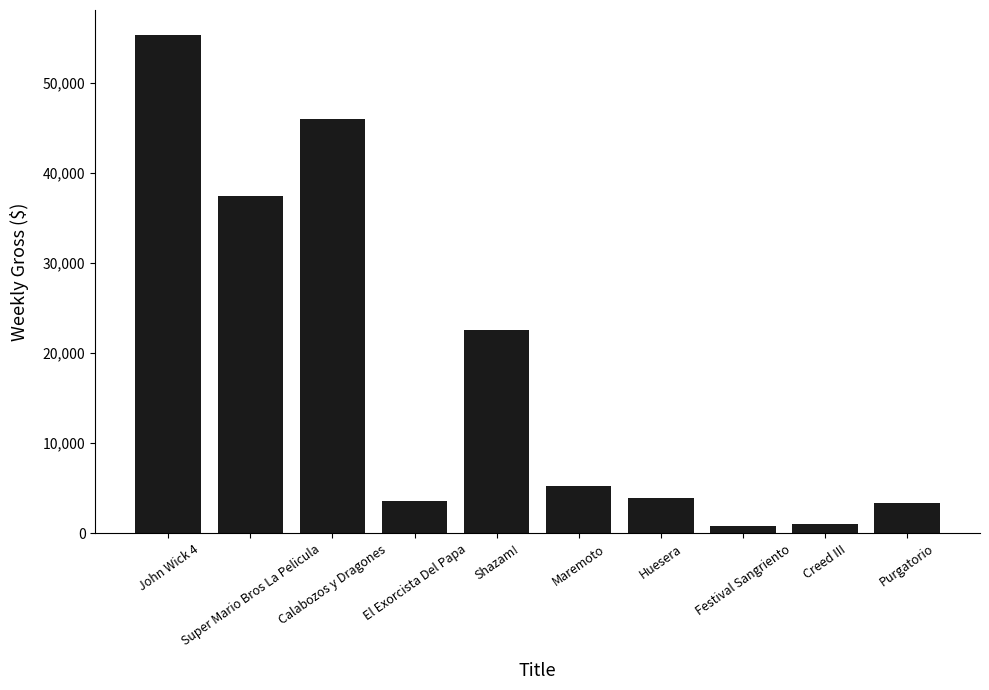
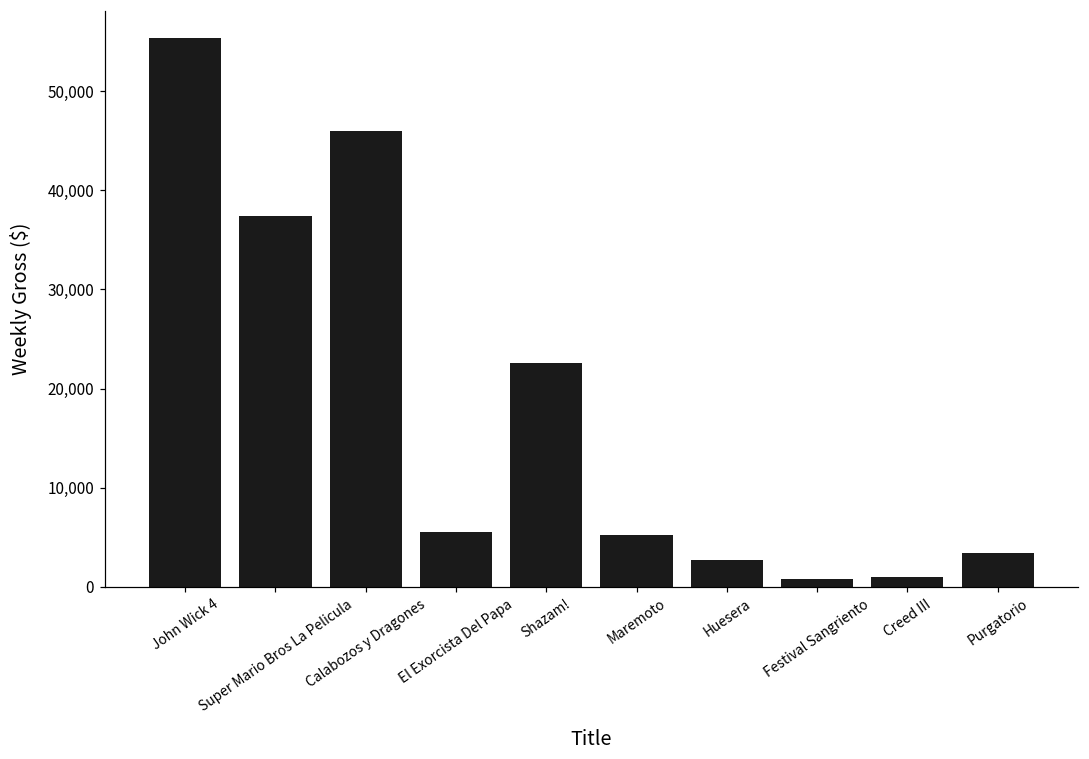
El Exorcista Del Papa: 4,000 -> 6,000
Huesera: 4,000 -> 3,000
